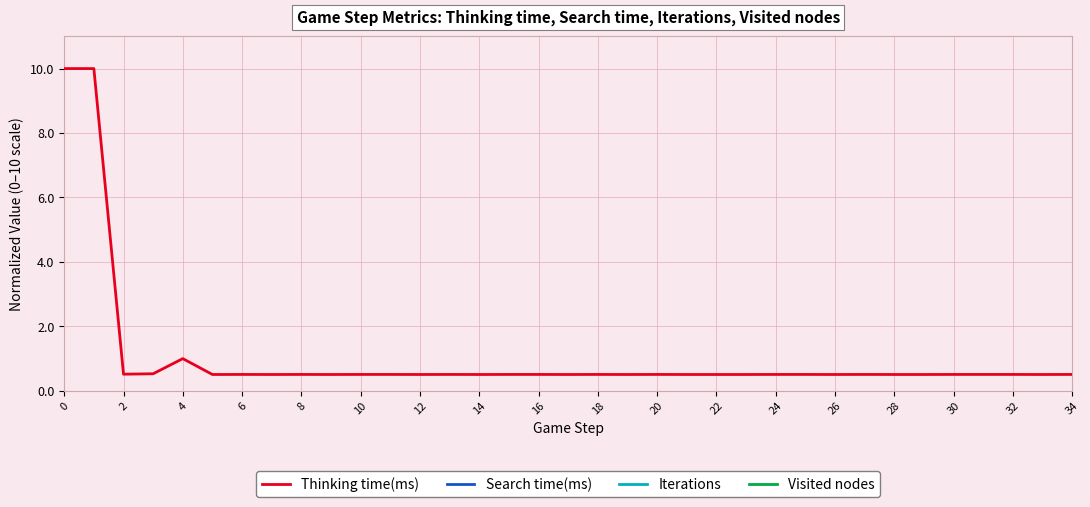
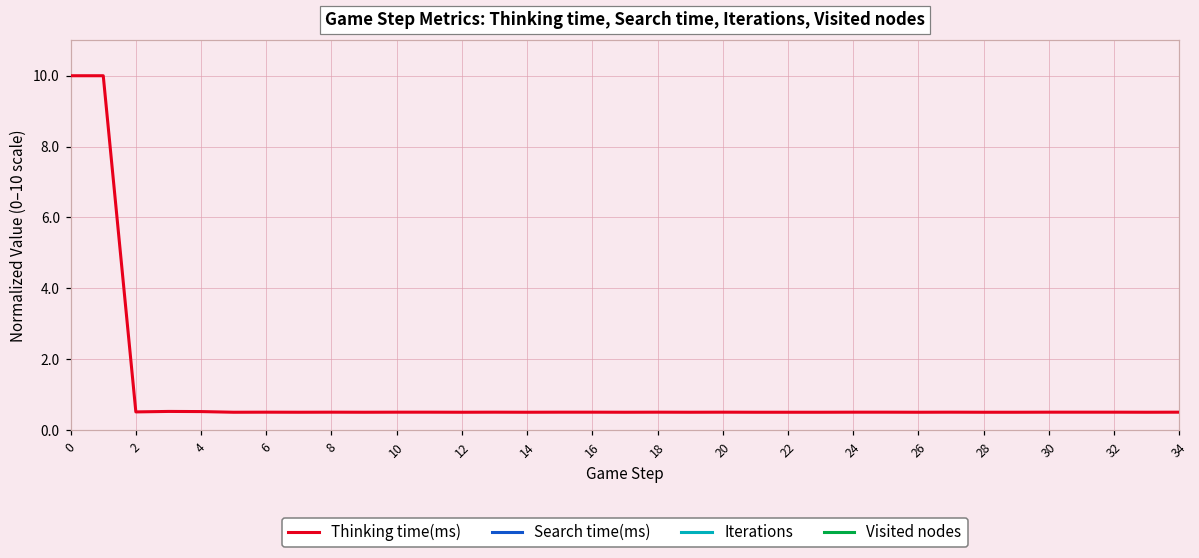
Thinking time(ms), 4: 1.0 -> 0.5
